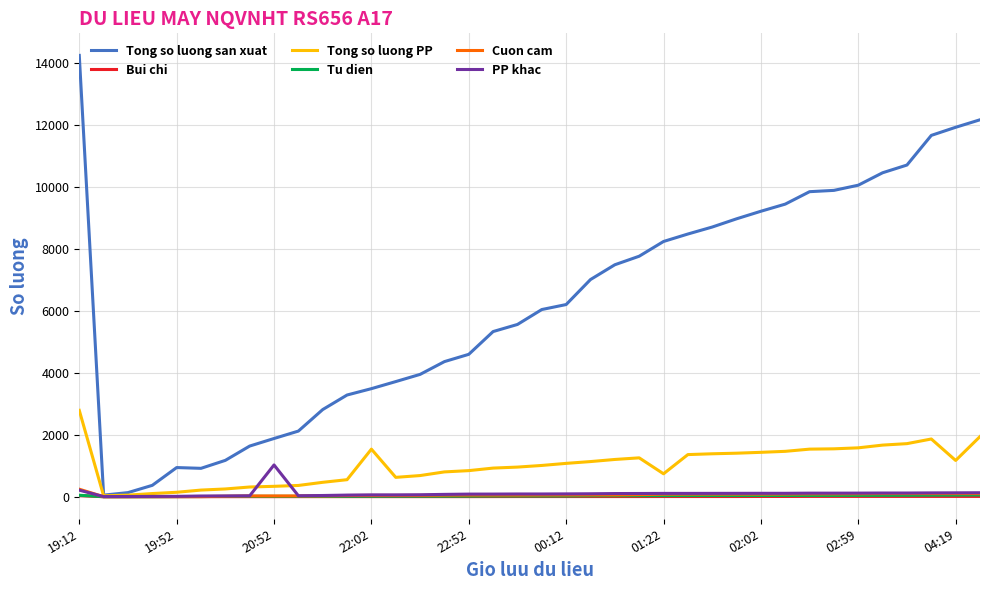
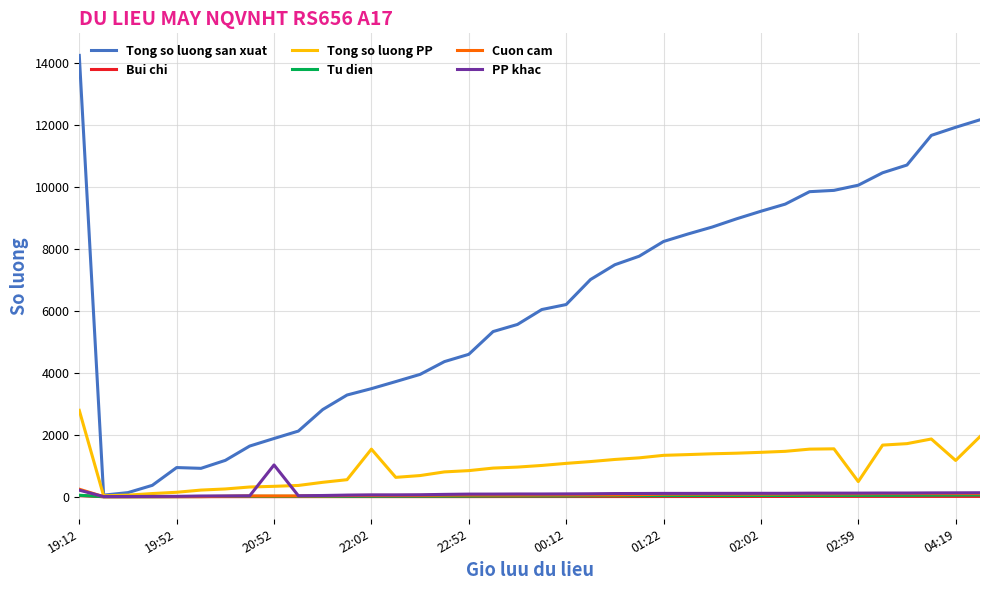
Tong so luong PP, 01:22: 700 -> 1300
Tong so luong PP, 02:59: 1600 -> 500
